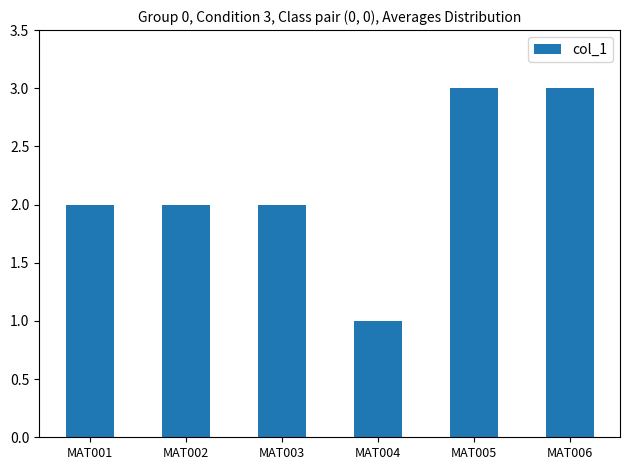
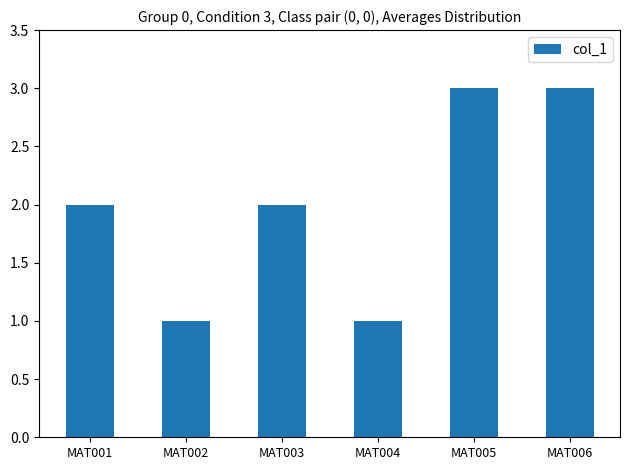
MAT002: 2 -> 1
